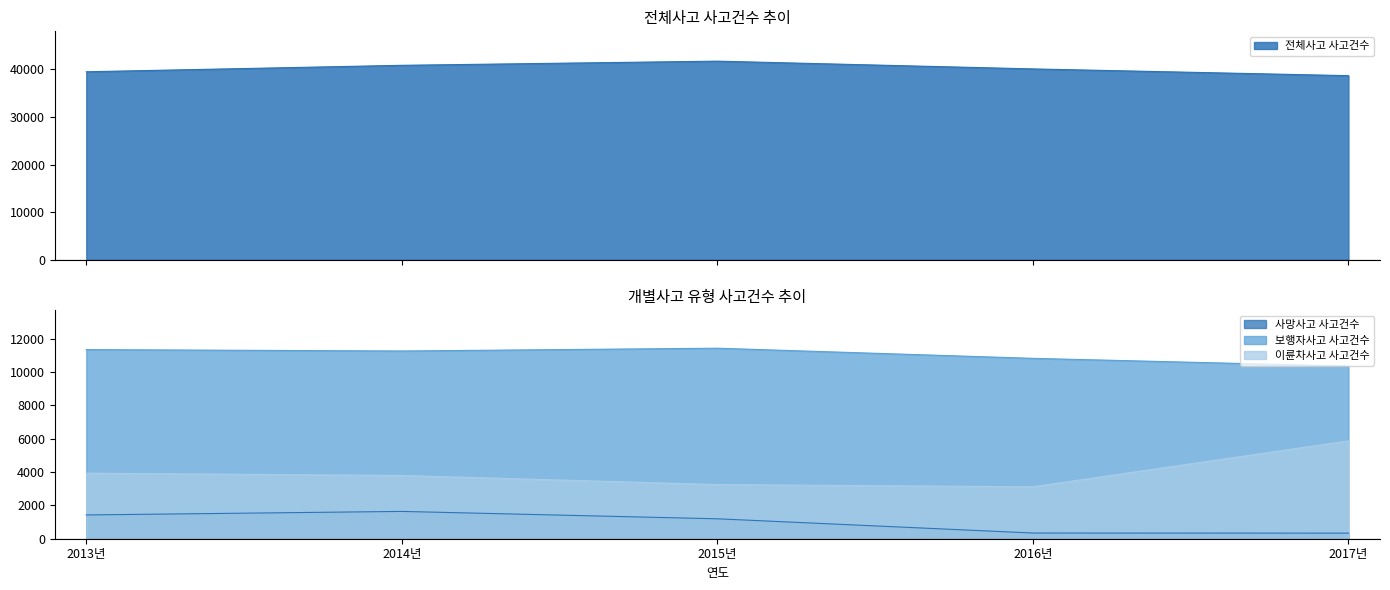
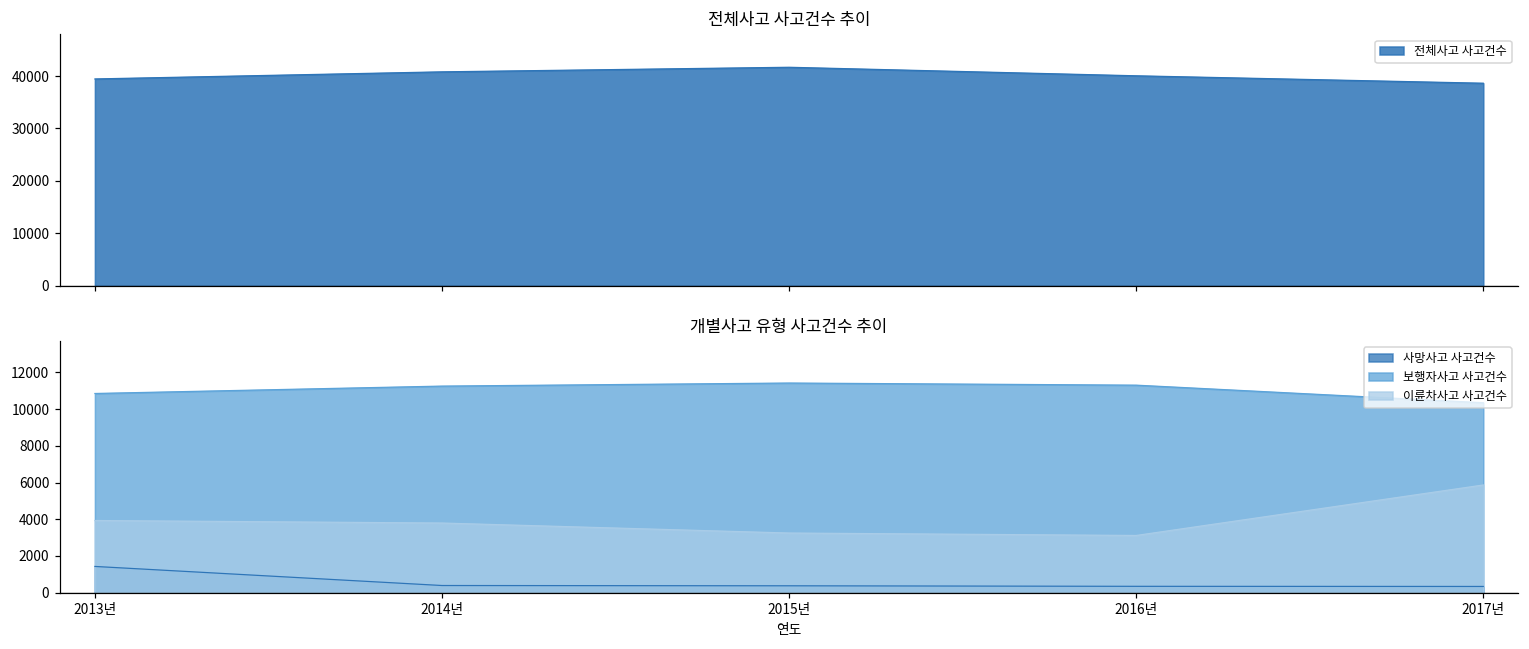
개별사고 유형 사고건수 추이, 보행자사고 사고건수, 2013년: 11300 -> 10900
개별사고 유형 사고건수 추이, 사망사고 사고건수, 2014년: 1600 -> 400
개별사고 유형 사고건수 추이, 사망사고 사고건수, 2015년: 1200 -> 400
개별사고 유형 사고건수 추이, 보행자사고 사고건수, 2016년: 10800 -> 11300
